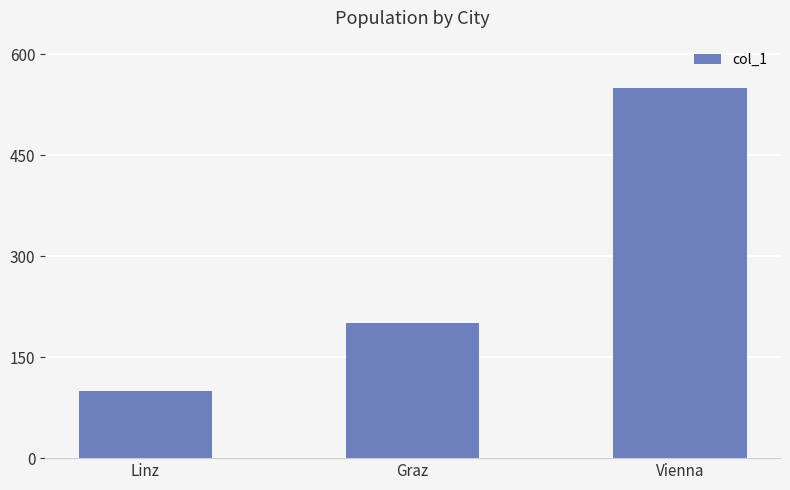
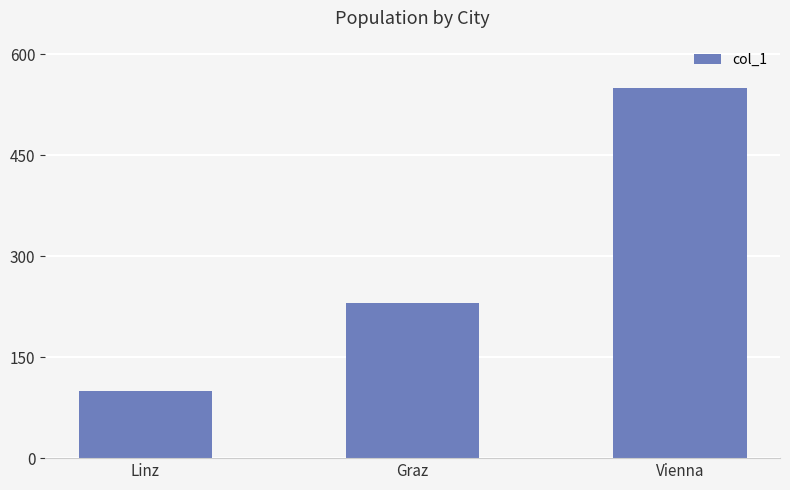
Graz: 200 -> 230
